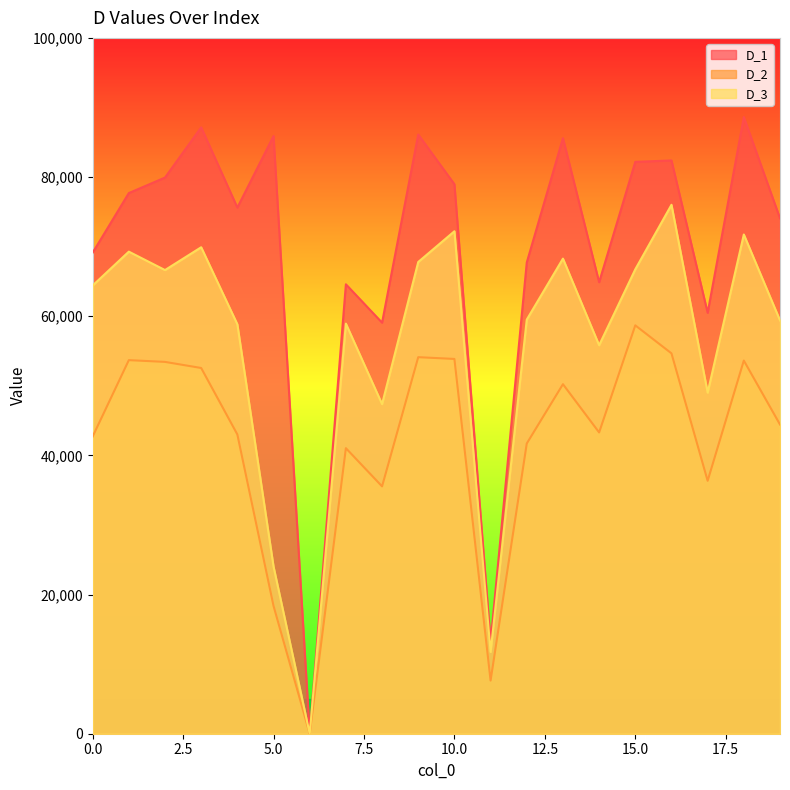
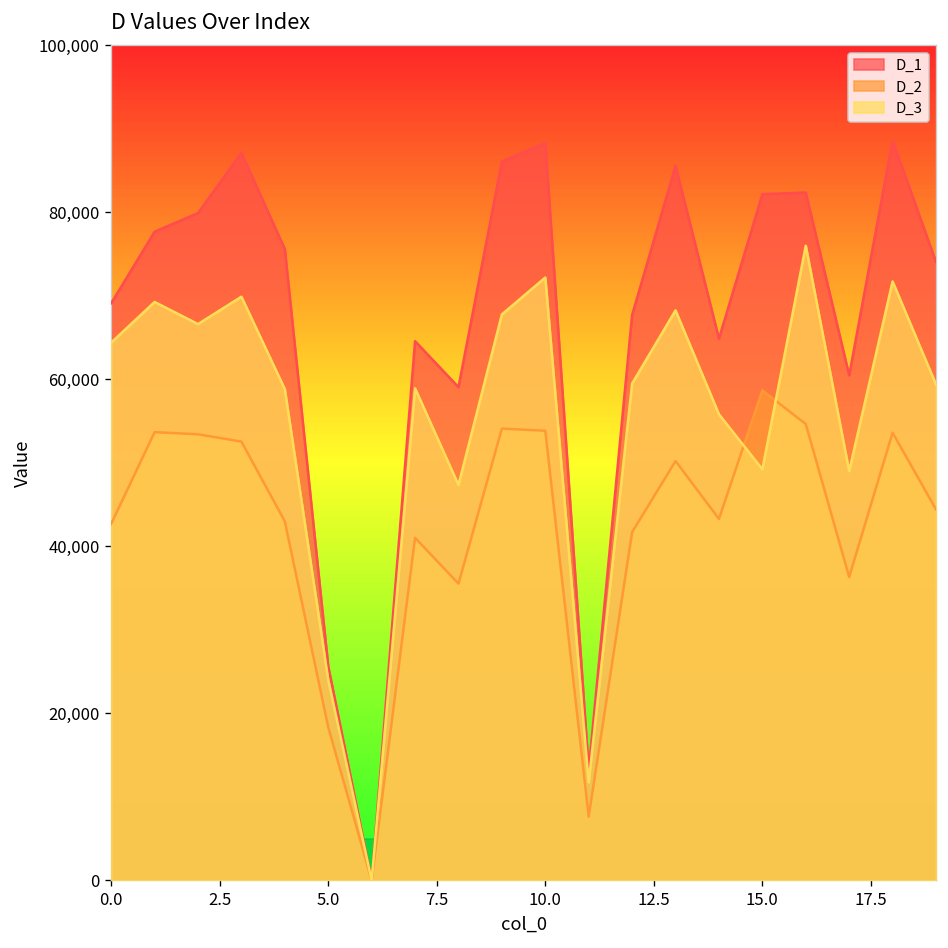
D_1, 5.0: 86,000 -> 26,000
D_1, 10.0: 79,000 -> 88,000
D_3, 15.0: 67,000 -> 49,000
